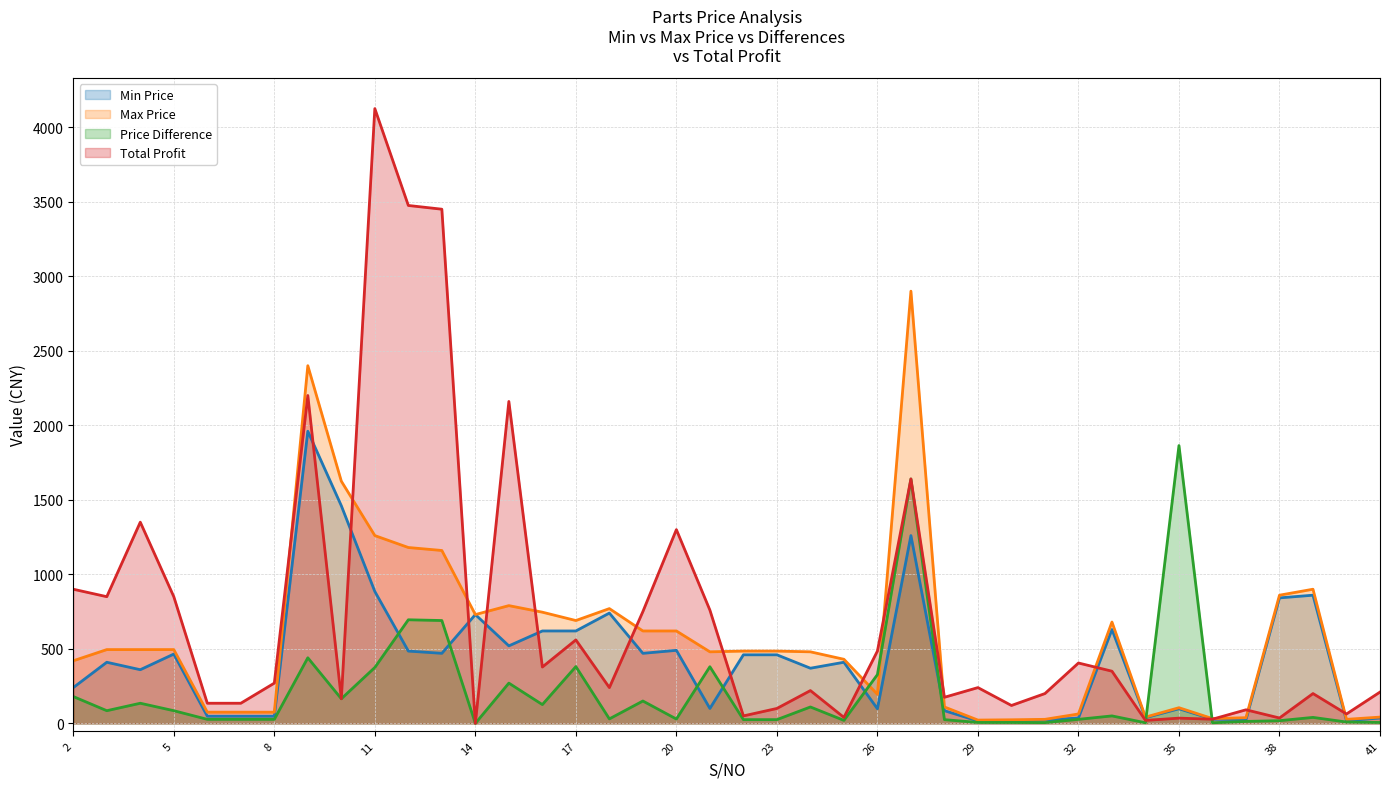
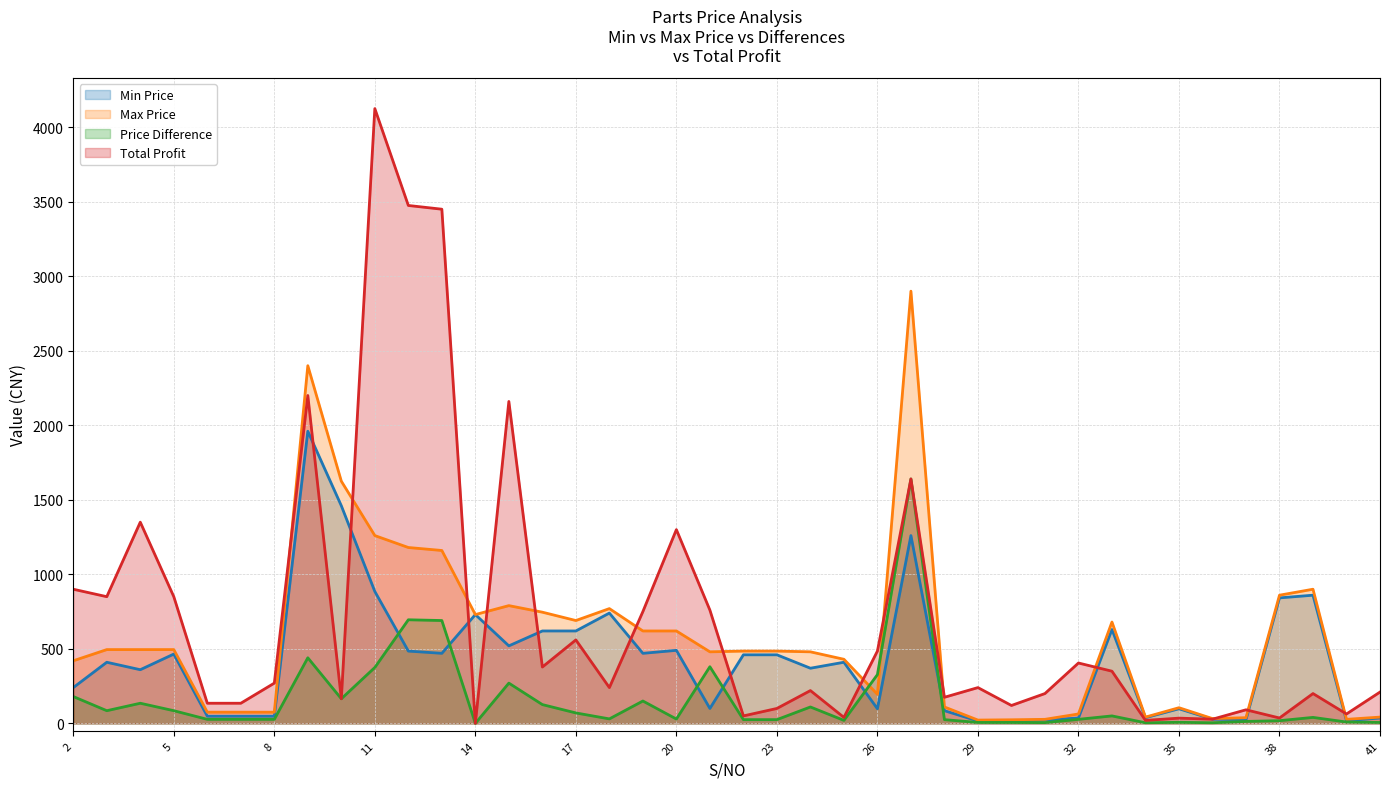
Price Difference, 17: 380 -> 70
Price Difference, 35: 1860 -> 10
